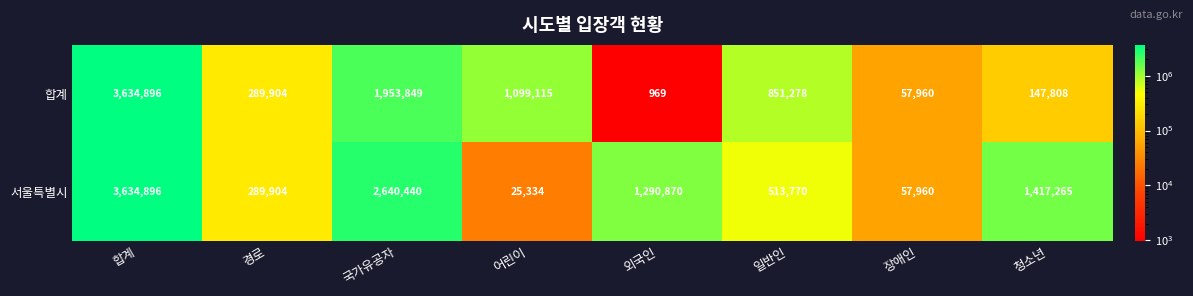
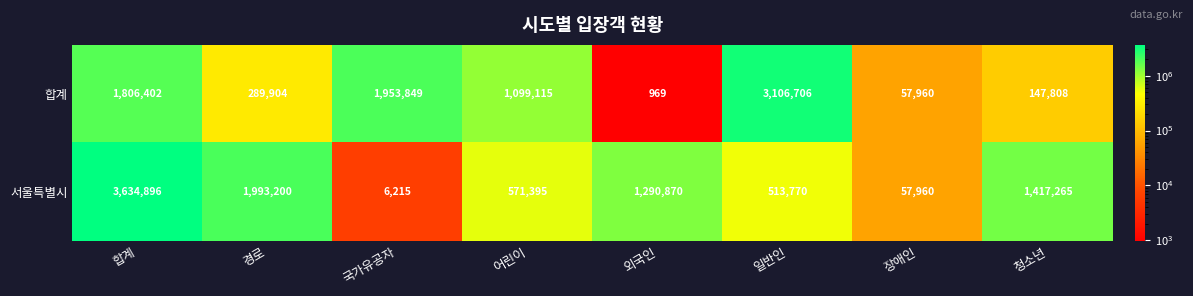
합계, 합계: 3,634,896 -> 1,806,402
합계, 일반인: 851,278 -> 3,106,706
서울특별시, 경로: 289,904 -> 1,993,200
서울특별시, 국가유공자: 2,640,440 -> 6,215
서울특별시, 어린이: 25,334 -> 571,395
